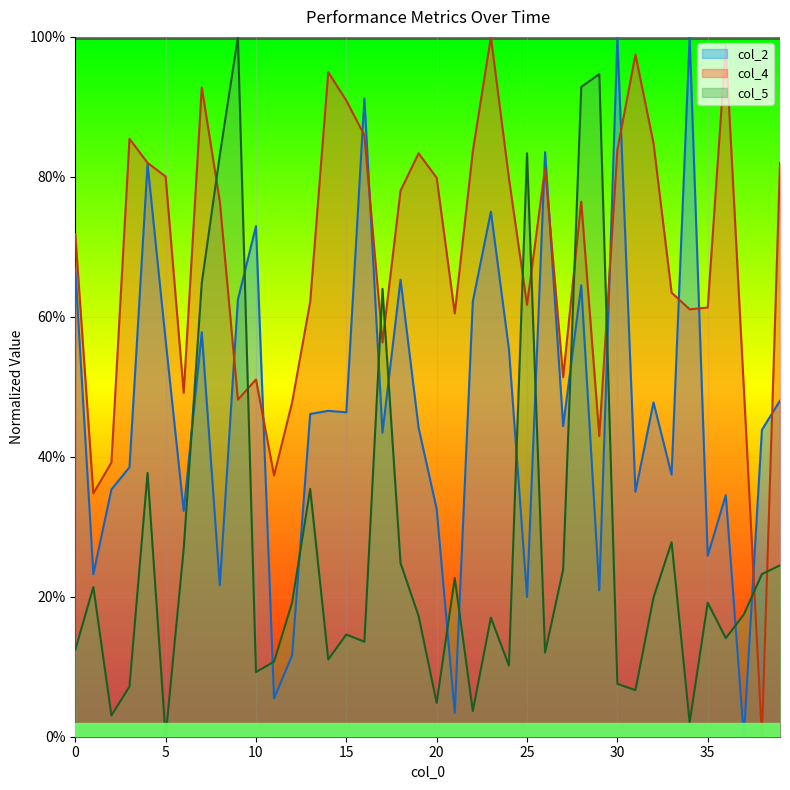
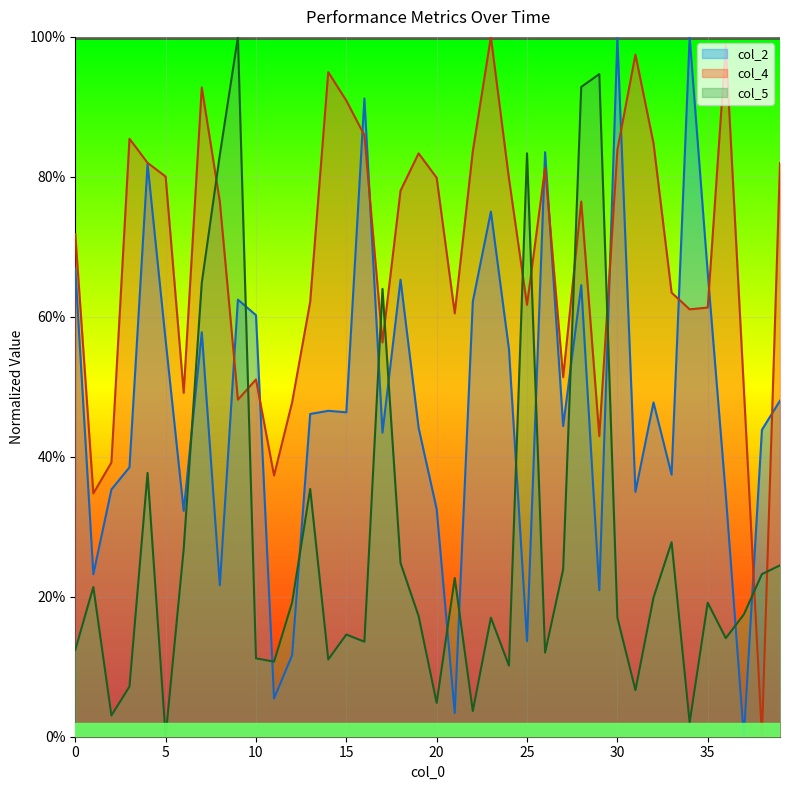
col_2, 10: 73% -> 60%
col_5, 10: 9% -> 11%
col_2, 25: 20% -> 14%
col_5, 30: 8% -> 17%
col_2, 35: 26% -> 66%
